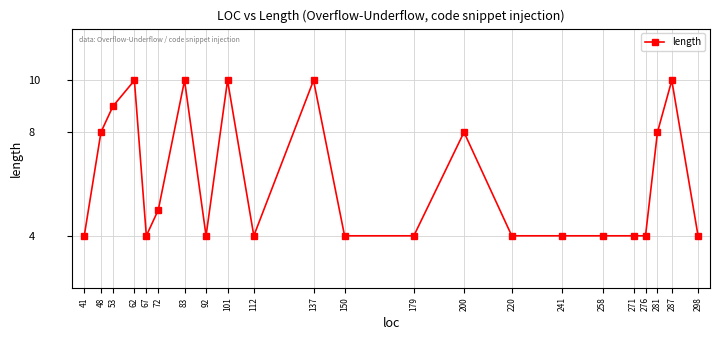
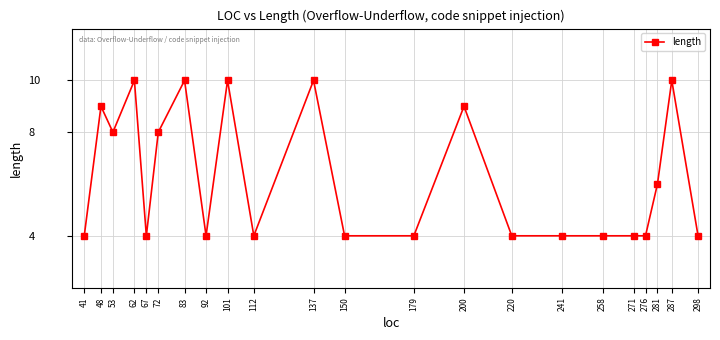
48: 8 -> 9
53: 9 -> 8
72: 5 -> 8
200: 8 -> 9
281: 8 -> 6
